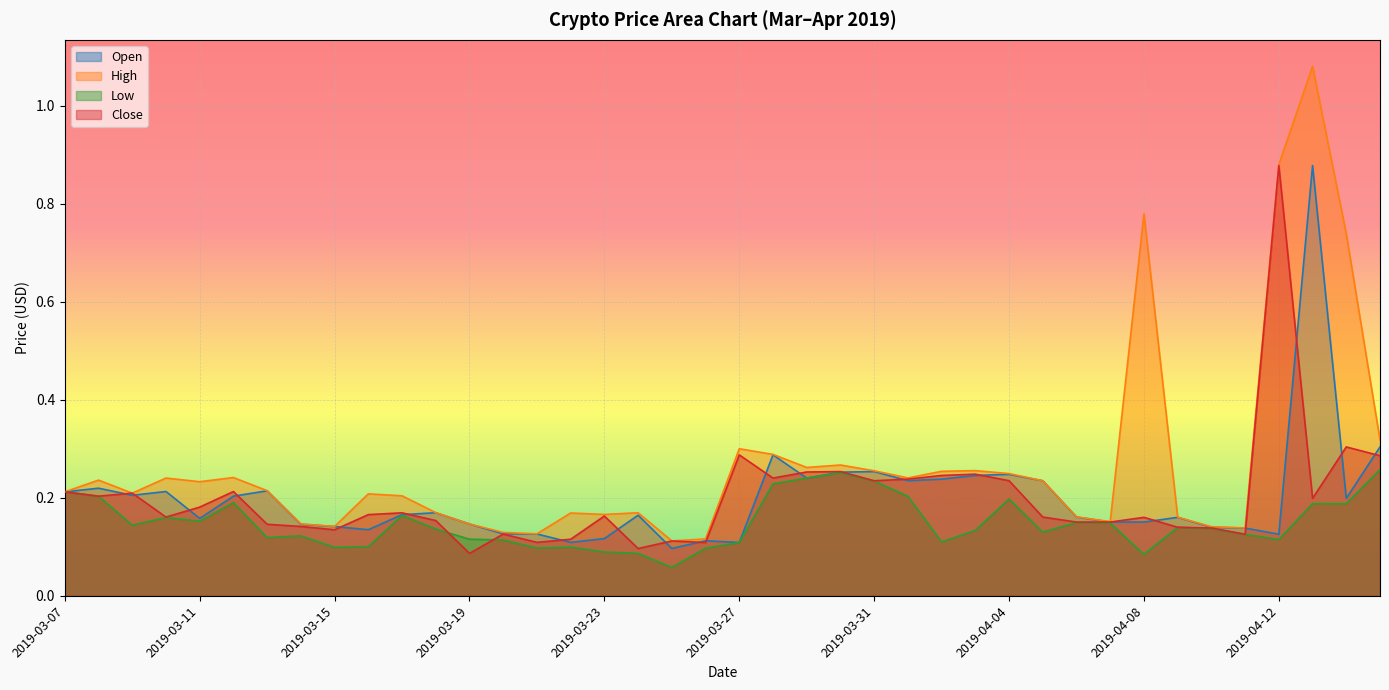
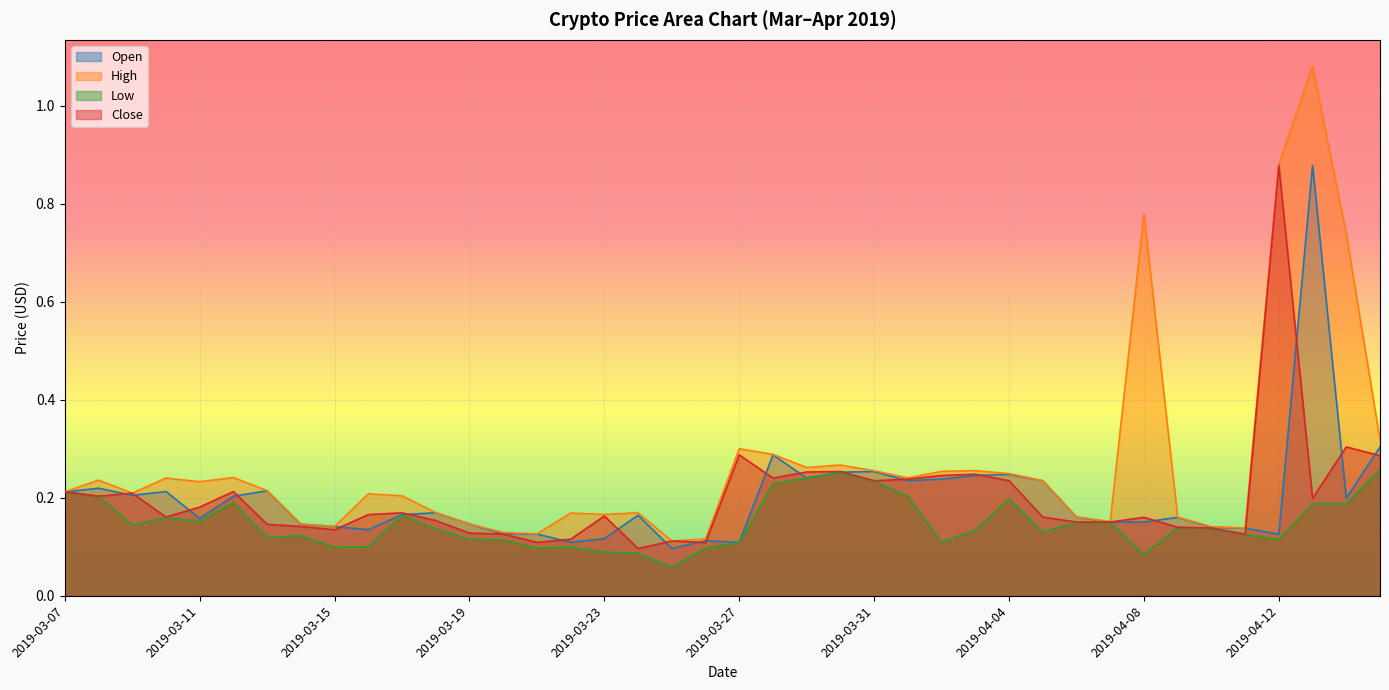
Close, 2019-03-19: 0.09 -> 0.13
